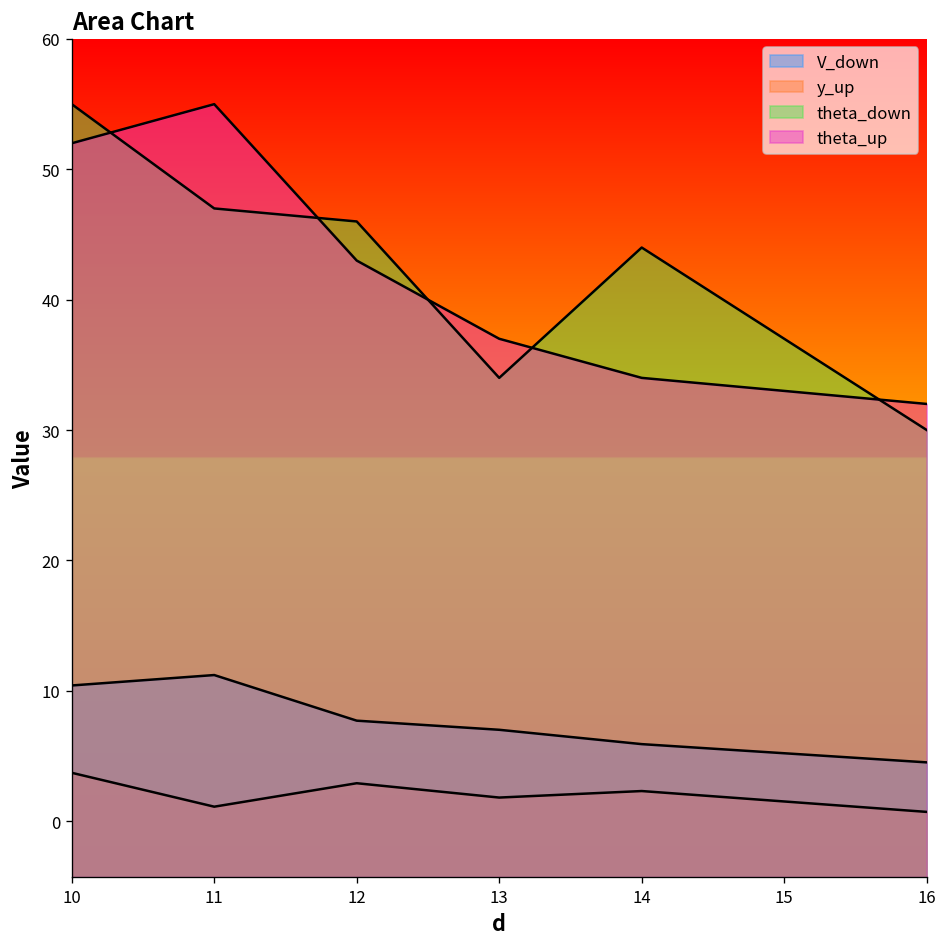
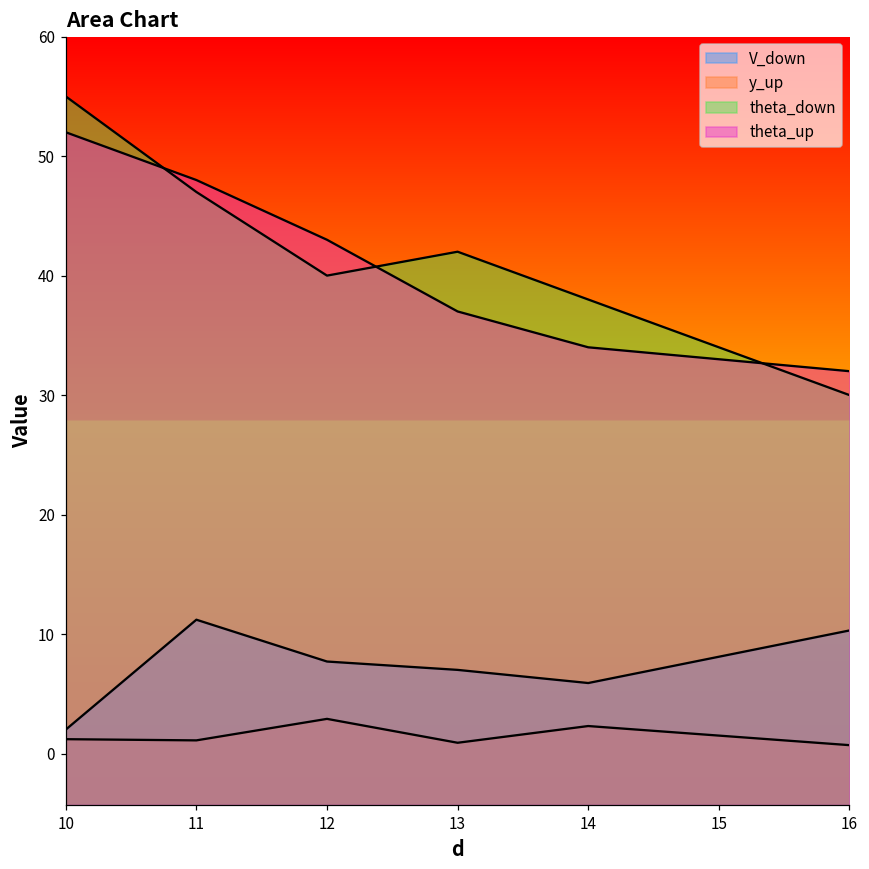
V_down, 10: 10.4 -> 2.0
y_up, 10: 3.7 -> 1.2
theta_up, 11: 55 -> 48
theta_down, 12: 46 -> 40
y_up, 13: 1.8 -> 0.9
theta_down, 13: 34 -> 42
theta_down, 14: 44 -> 38
V_down, 16: 4.5 -> 10.3
